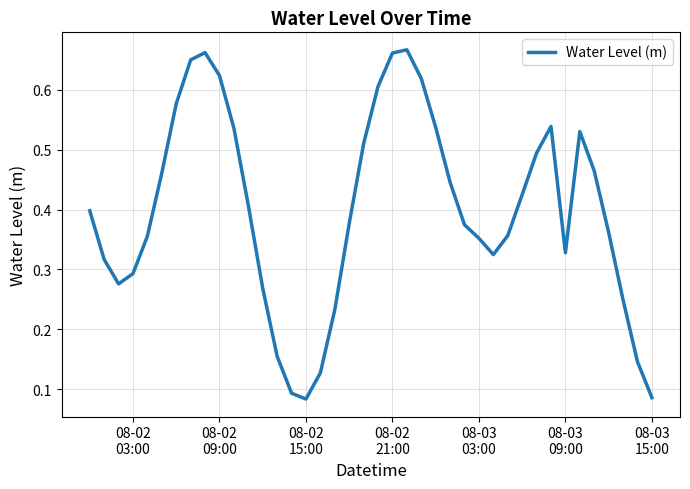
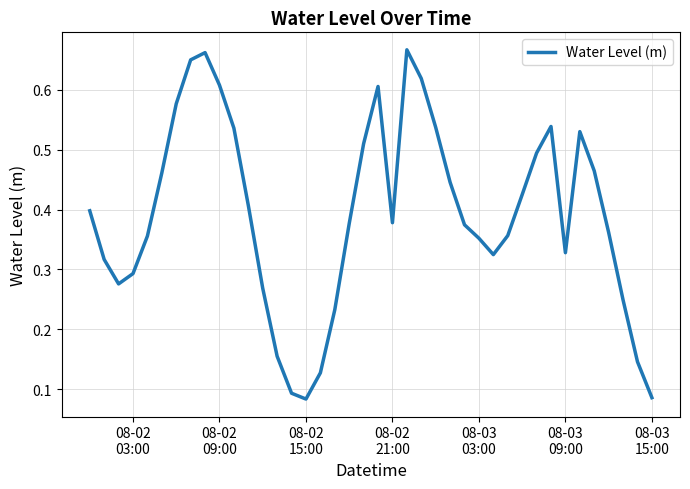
08-02 09:00: 0.62 -> 0.61
08-02 21:00: 0.66 -> 0.38
